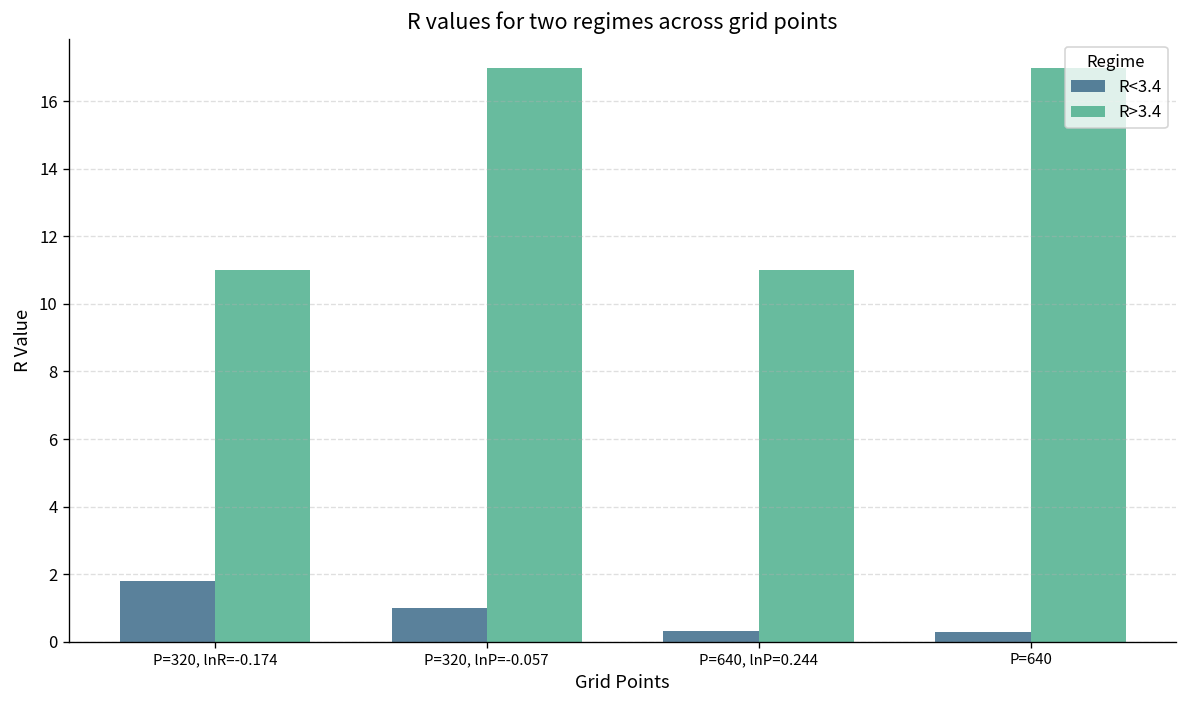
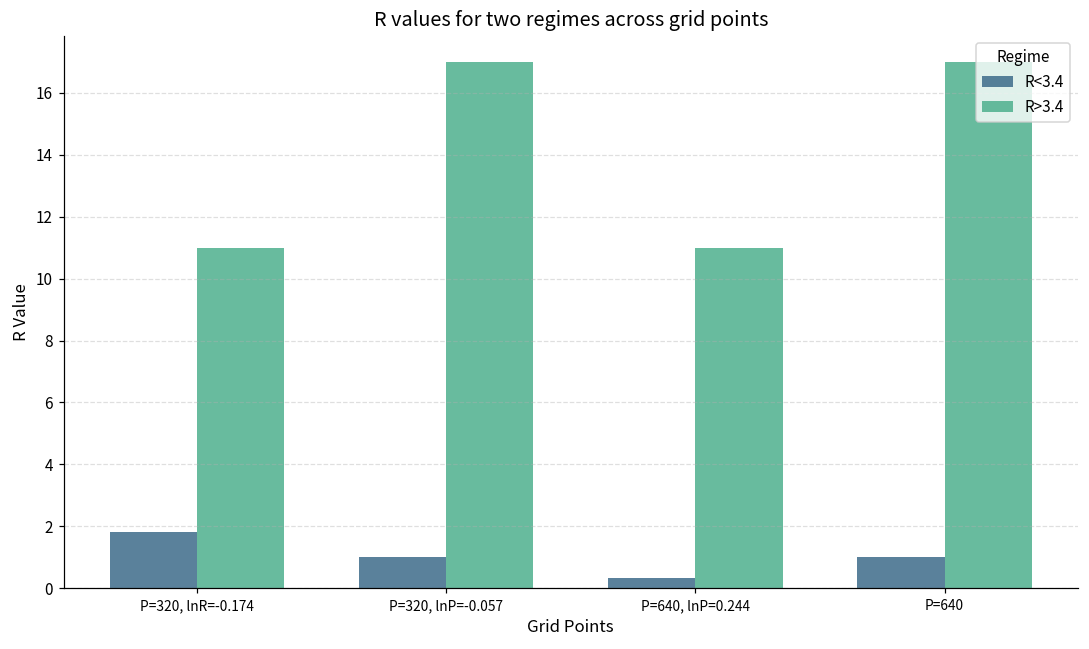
R<3.4, P=640: 0.3 -> 1.0
